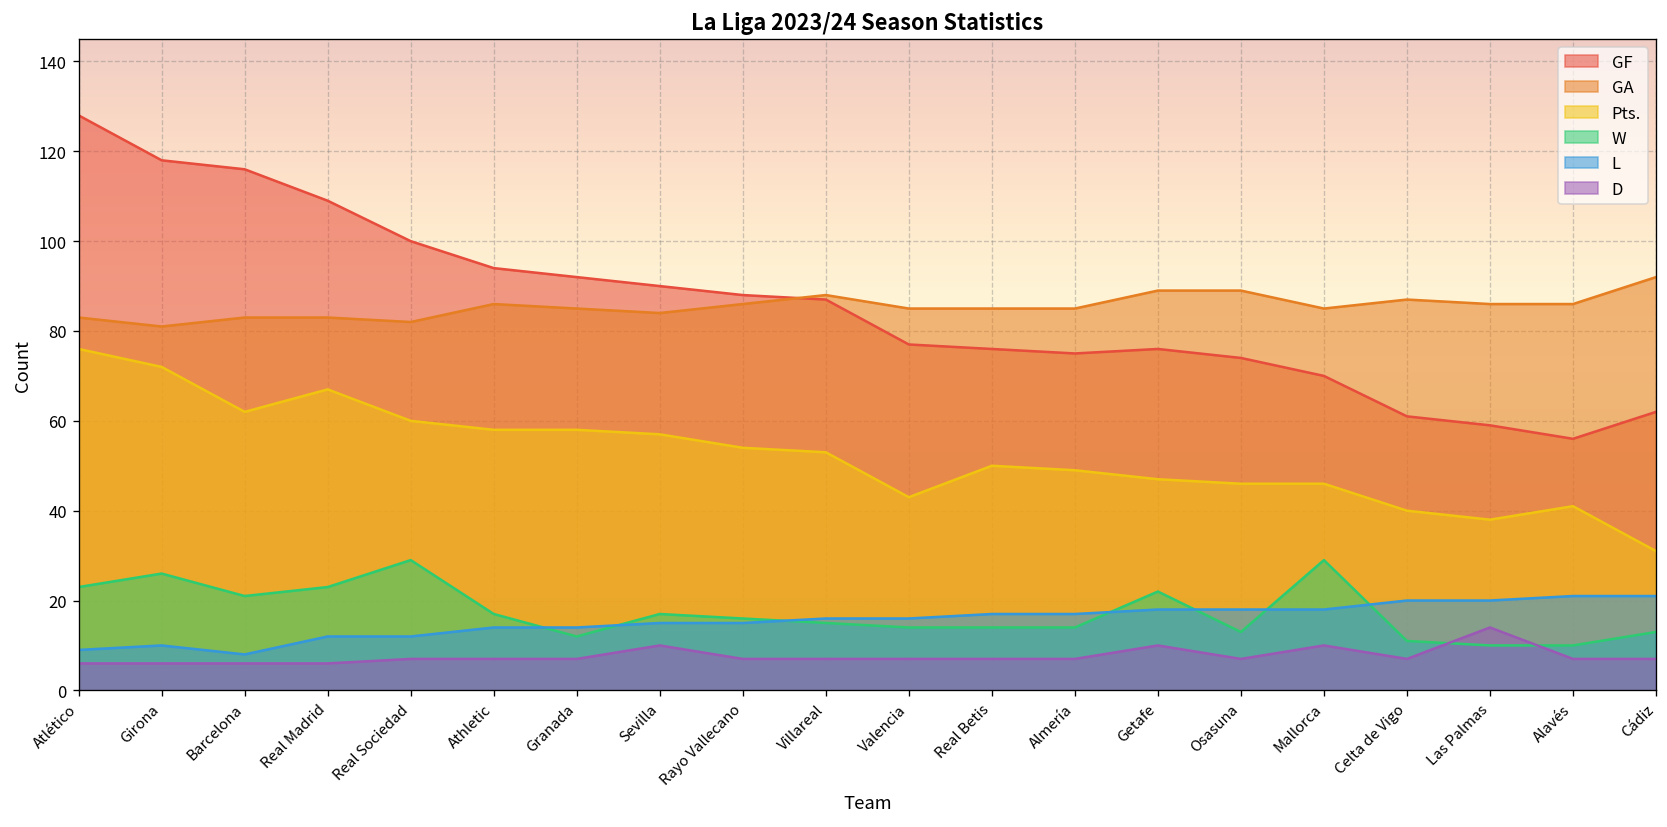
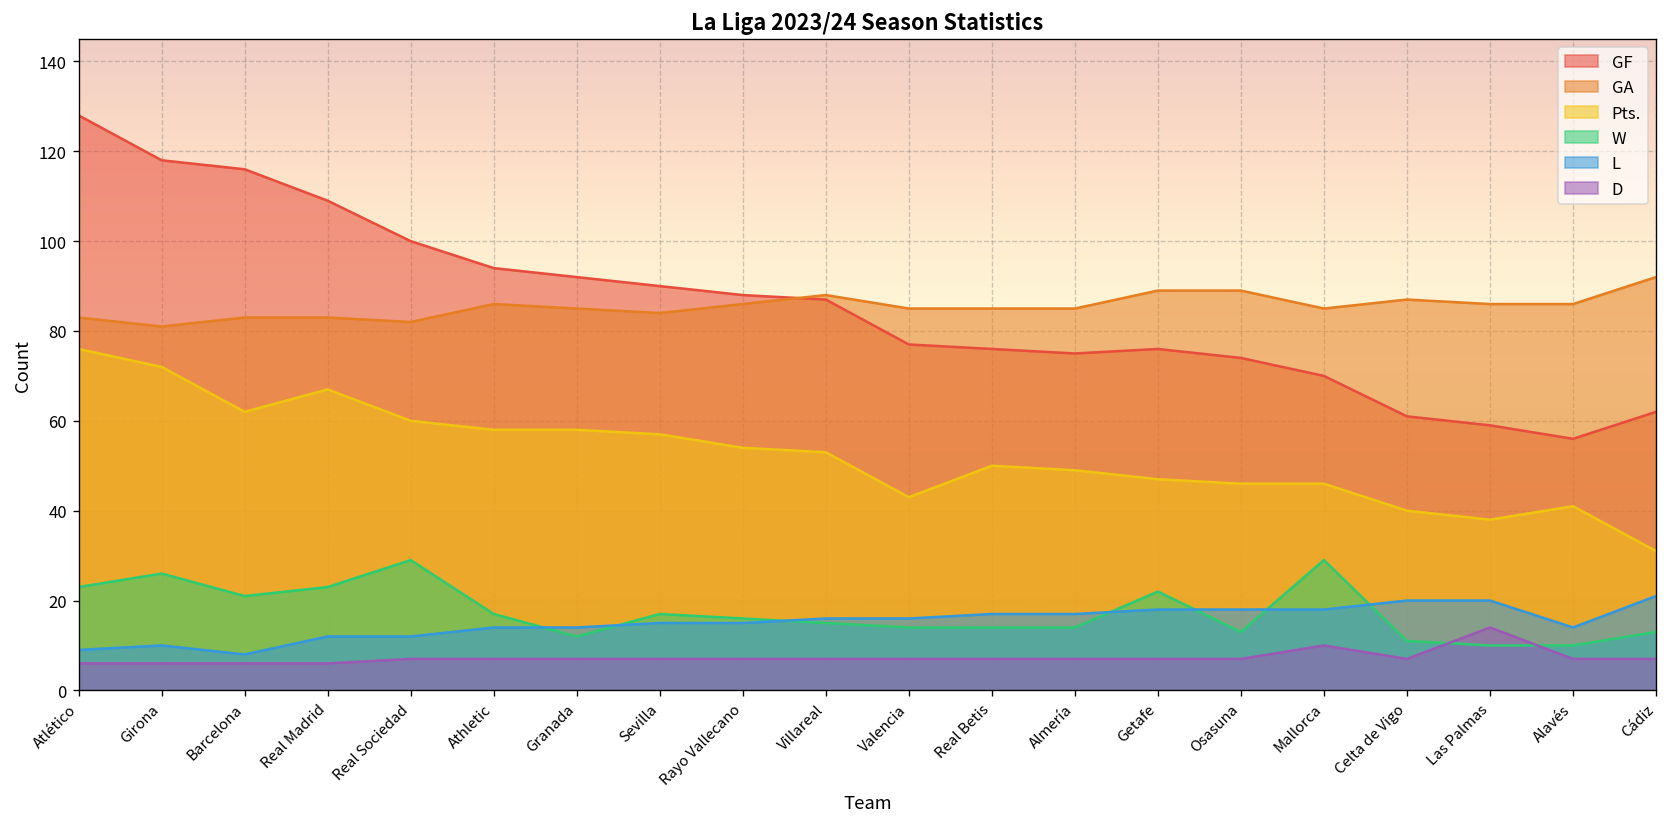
D, Sevilla: 10 -> 7
D, Getafe: 10 -> 7
L, Alavés: 21 -> 14
